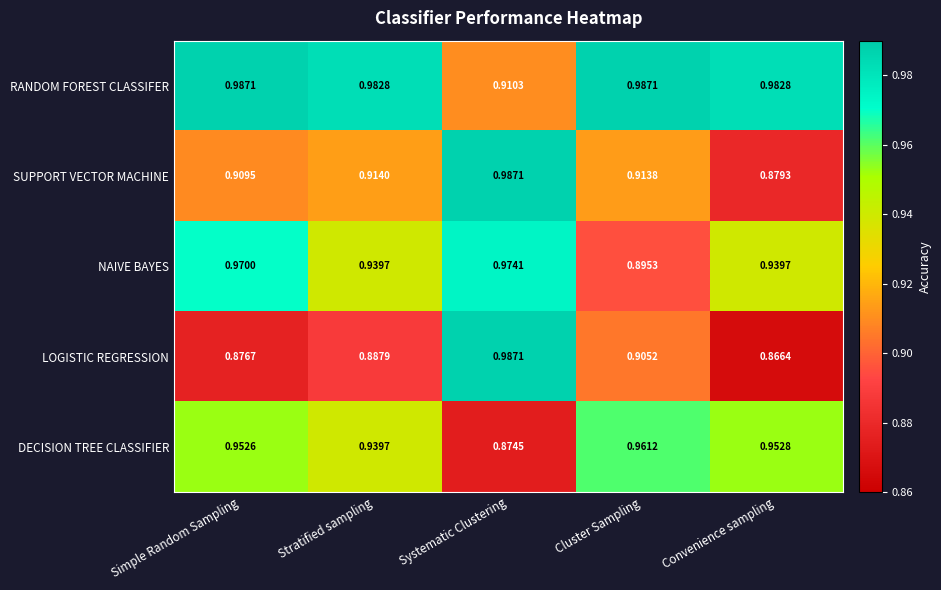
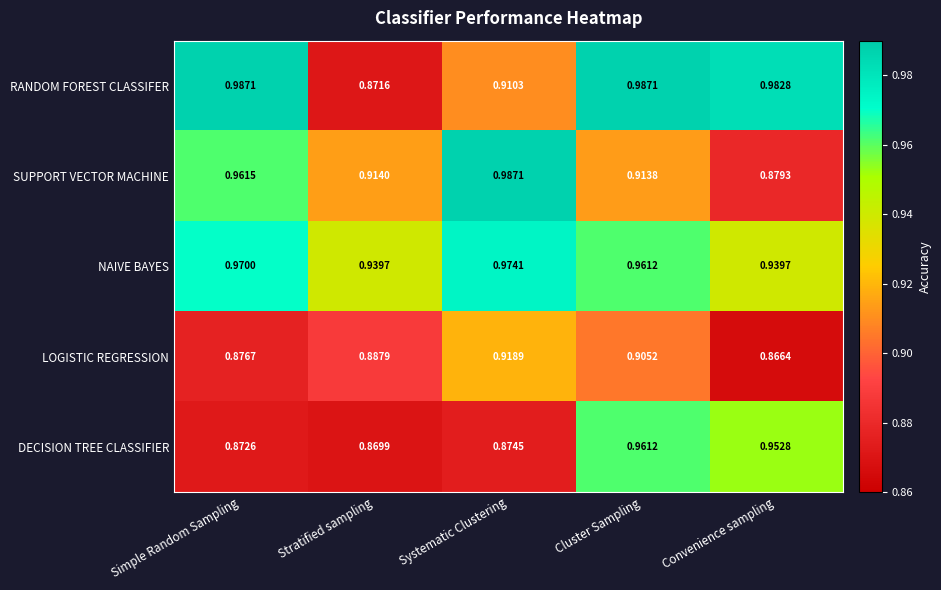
RANDOM FOREST CLASSIFER, Stratified sampling: 0.9828 -> 0.8716
SUPPORT VECTOR MACHINE, Simple Random Sampling: 0.9095 -> 0.9615
NAIVE BAYES, Cluster Sampling: 0.8953 -> 0.9612
LOGISTIC REGRESSION, Systematic Clustering: 0.9871 -> 0.9189
DECISION TREE CLASSIFIER, Simple Random Sampling: 0.9526 -> 0.8726
DECISION TREE CLASSIFIER, Stratified sampling: 0.9397 -> 0.8699
